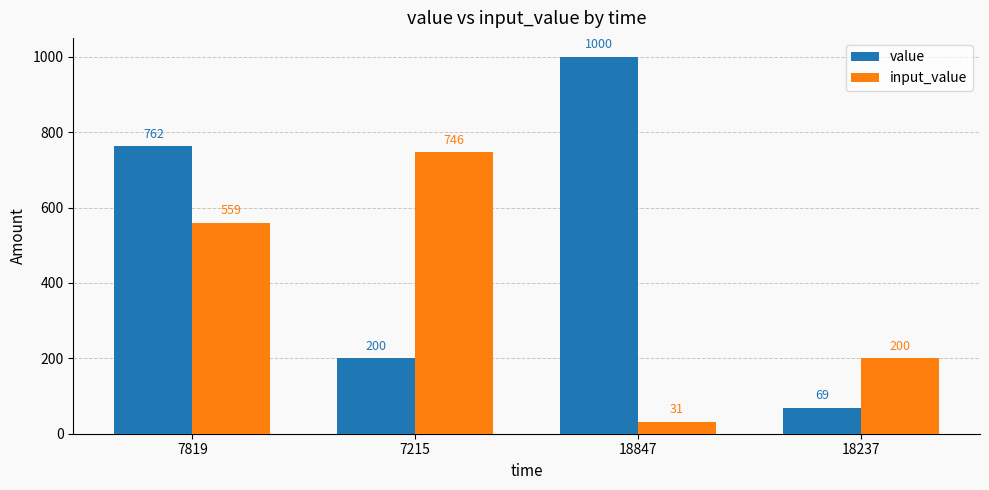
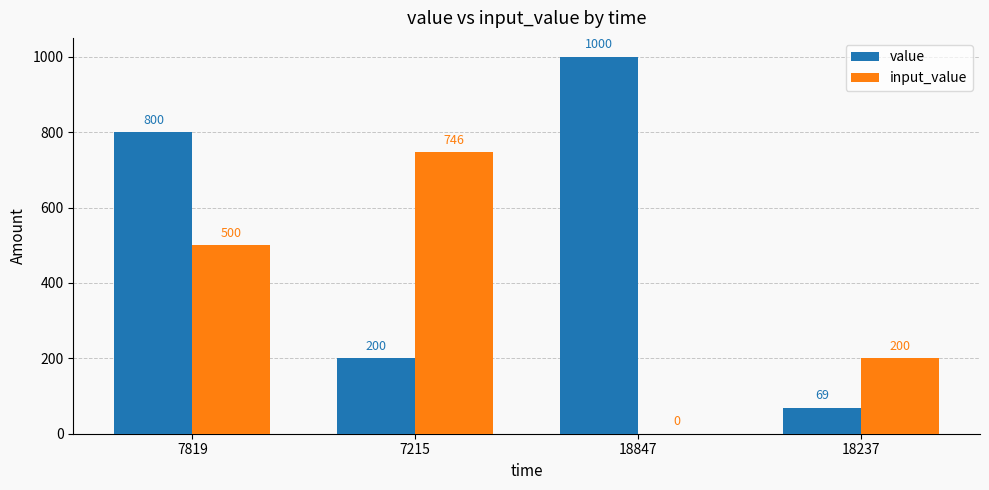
value, 7819: 762 -> 800
input_value, 7819: 559 -> 500
input_value, 18847: 31 -> 0
